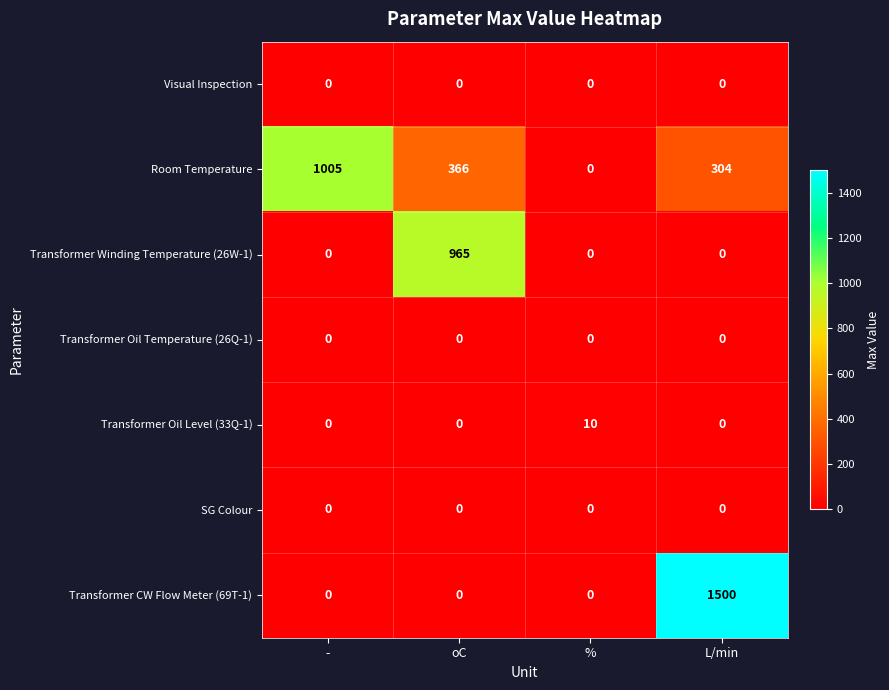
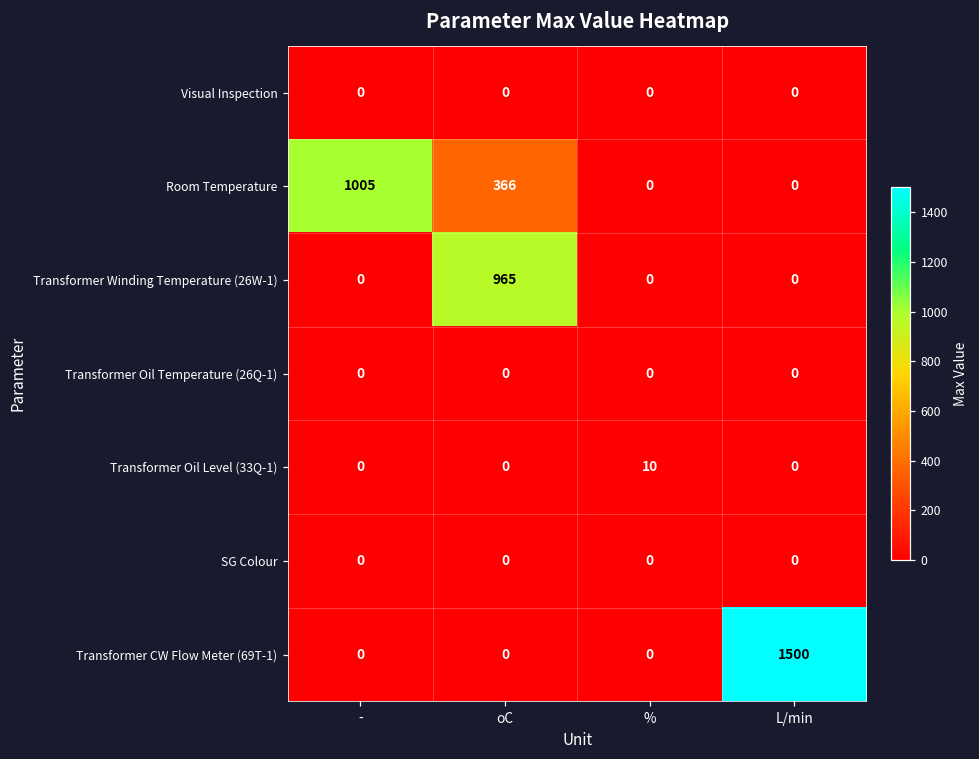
Room Temperature, L/min: 304 -> 0
